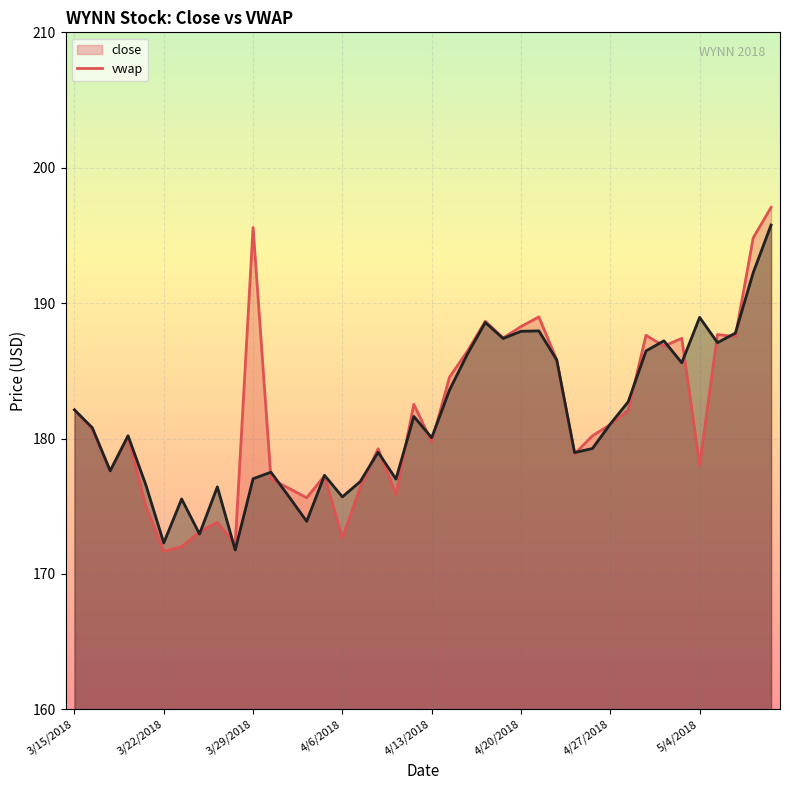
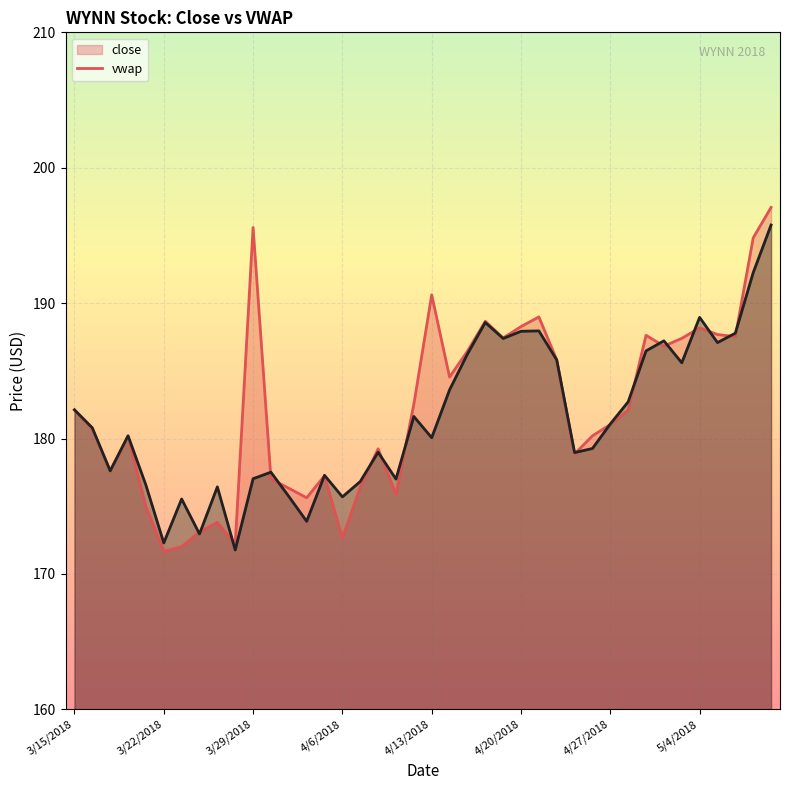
close, 4/13/2018: 179.8 -> 190.6
close, 5/4/2018: 178.0 -> 188.2
